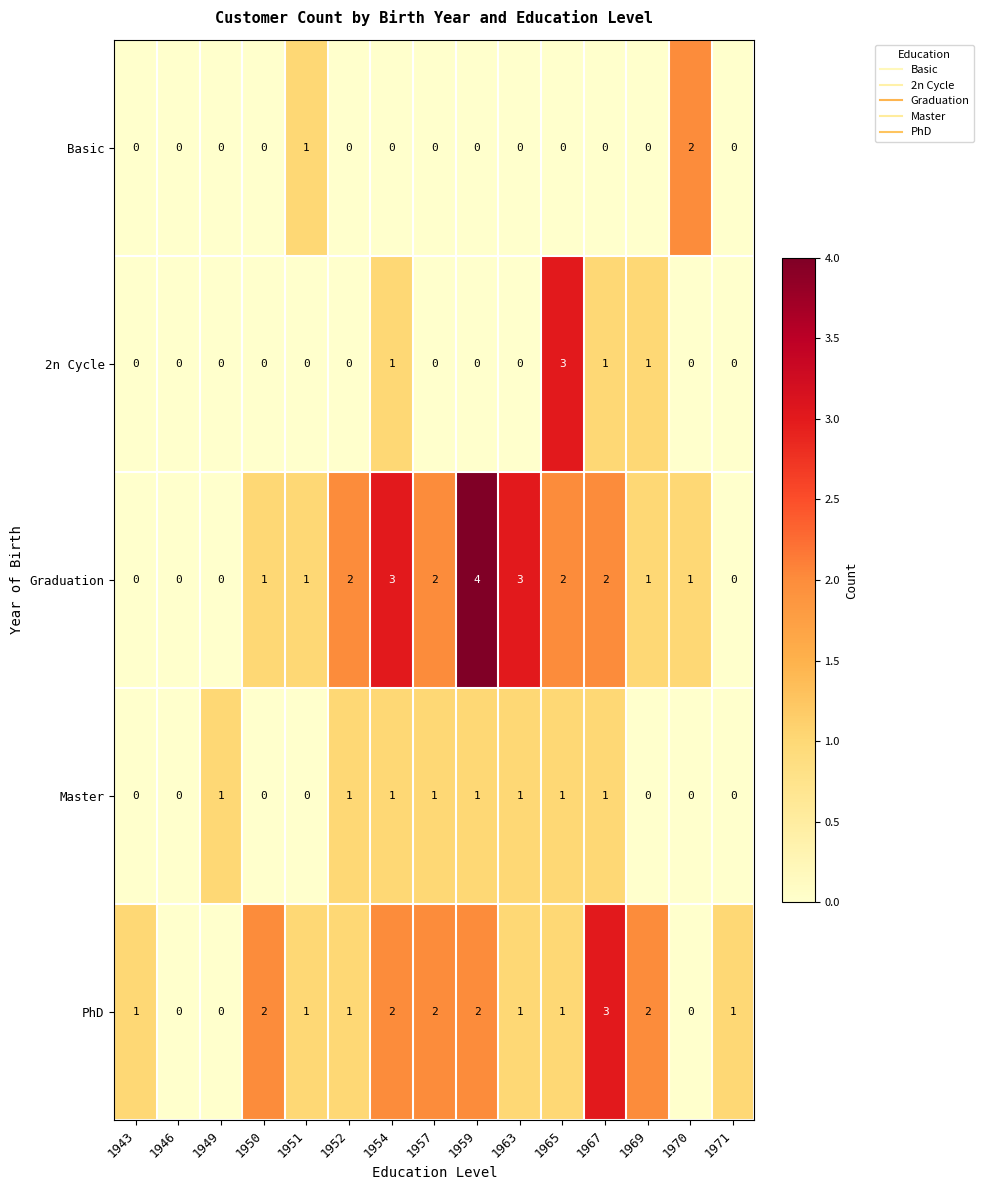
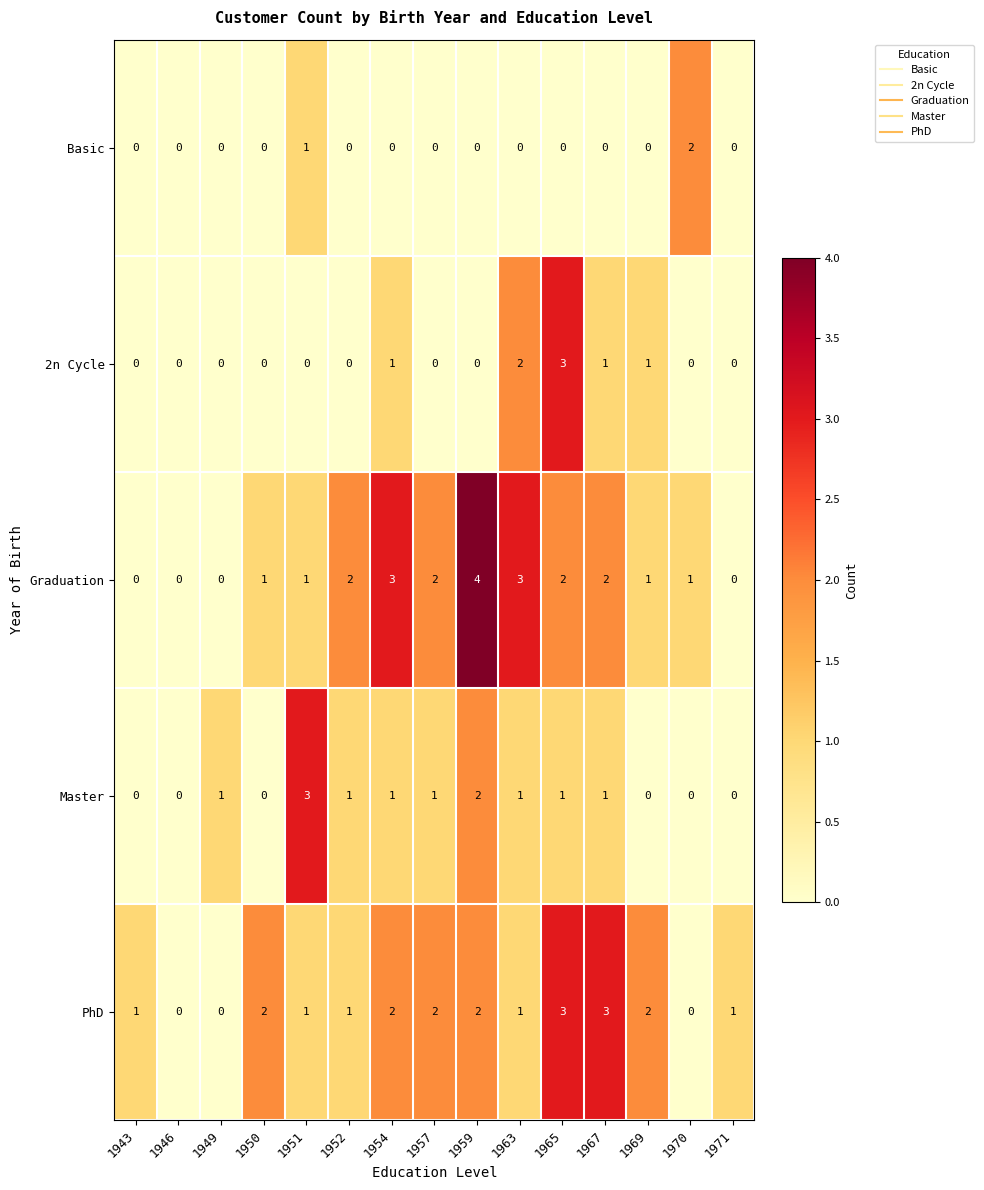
2n Cycle, 1963: 0 -> 2
Master, 1951: 0 -> 3
Master, 1959: 1 -> 2
PhD, 1965: 1 -> 3
